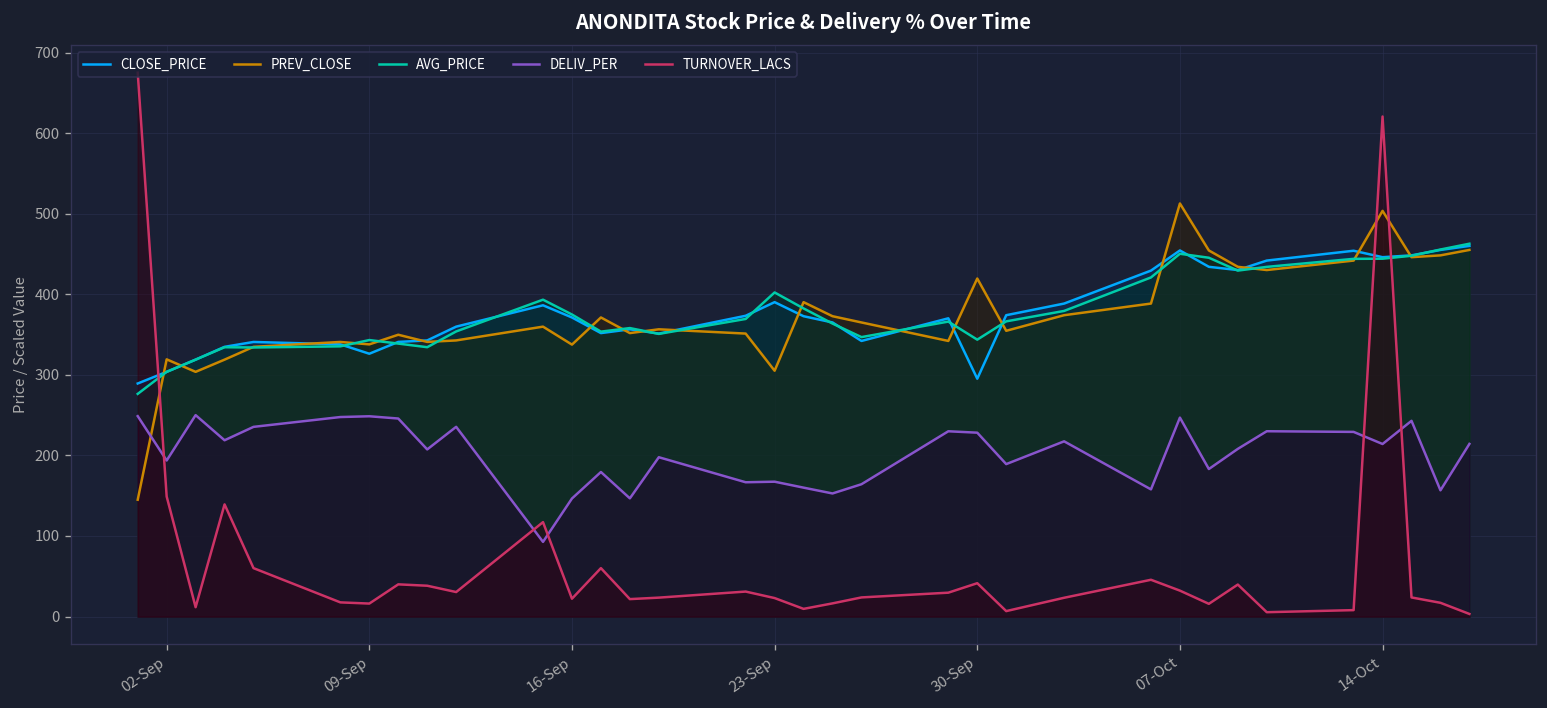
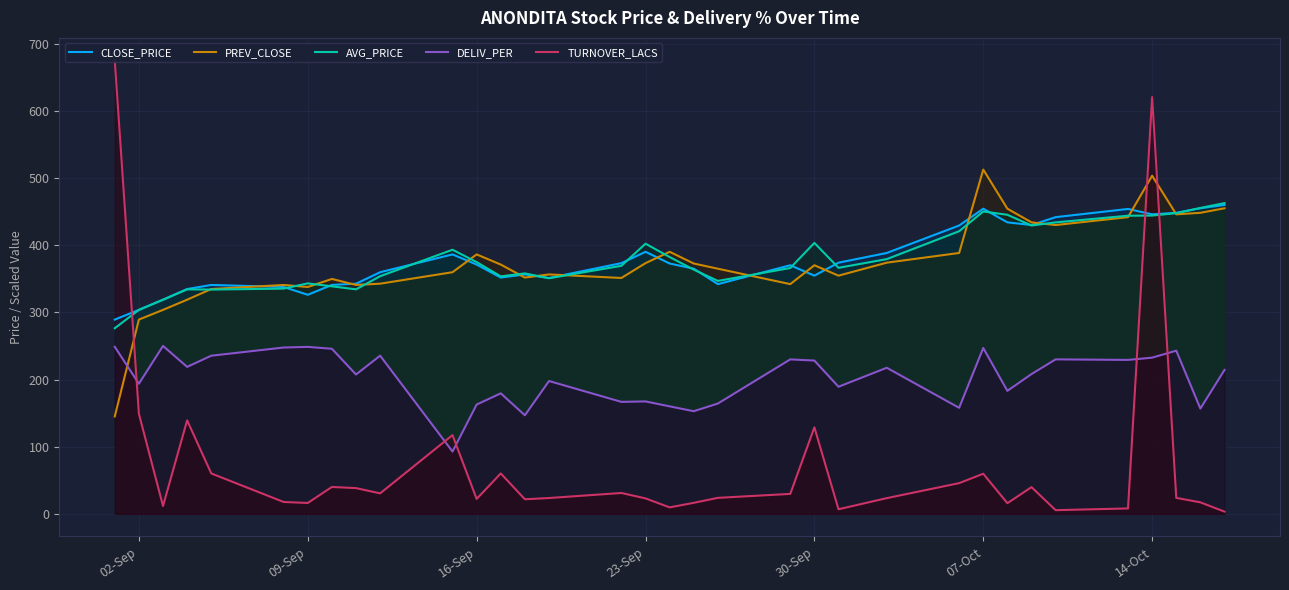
PREV_CLOSE, 02-Sep: 320 -> 290
PREV_CLOSE, 16-Sep: 340 -> 390
DELIV_PER, 16-Sep: 150 -> 160
PREV_CLOSE, 23-Sep: 310 -> 370
CLOSE_PRICE, 30-Sep: 300 -> 350
PREV_CLOSE, 30-Sep: 420 -> 370
AVG_PRICE, 30-Sep: 340 -> 400
TURNOVER_LACS, 30-Sep: 40 -> 130
TURNOVER_LACS, 07-Oct: 30 -> 60
DELIV_PER, 14-Oct: 210 -> 230
